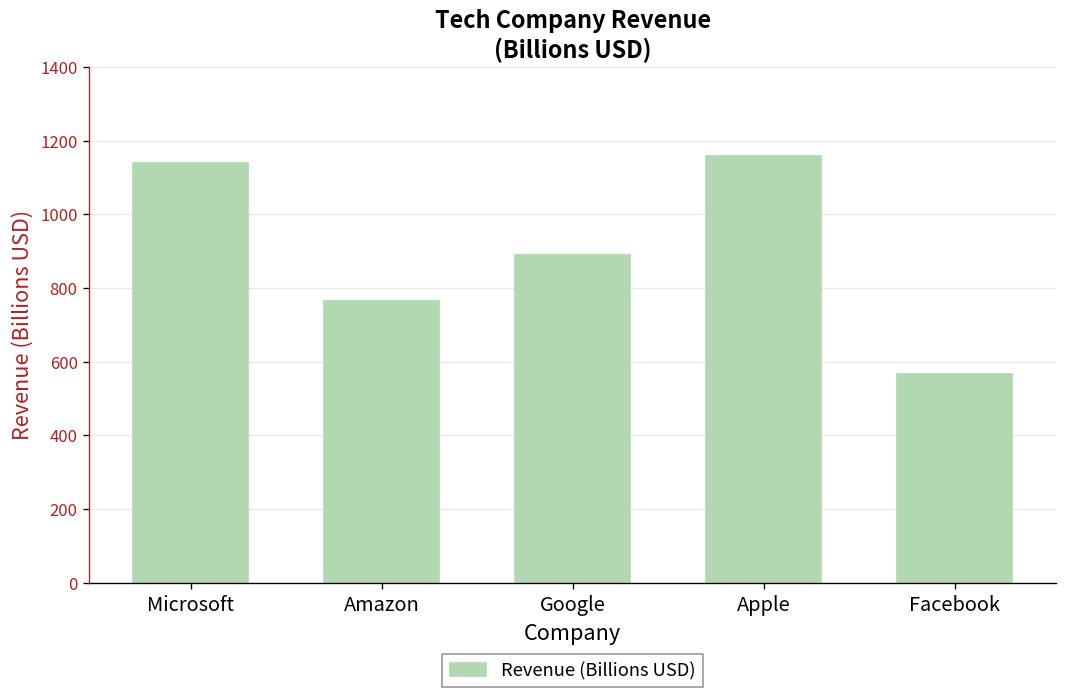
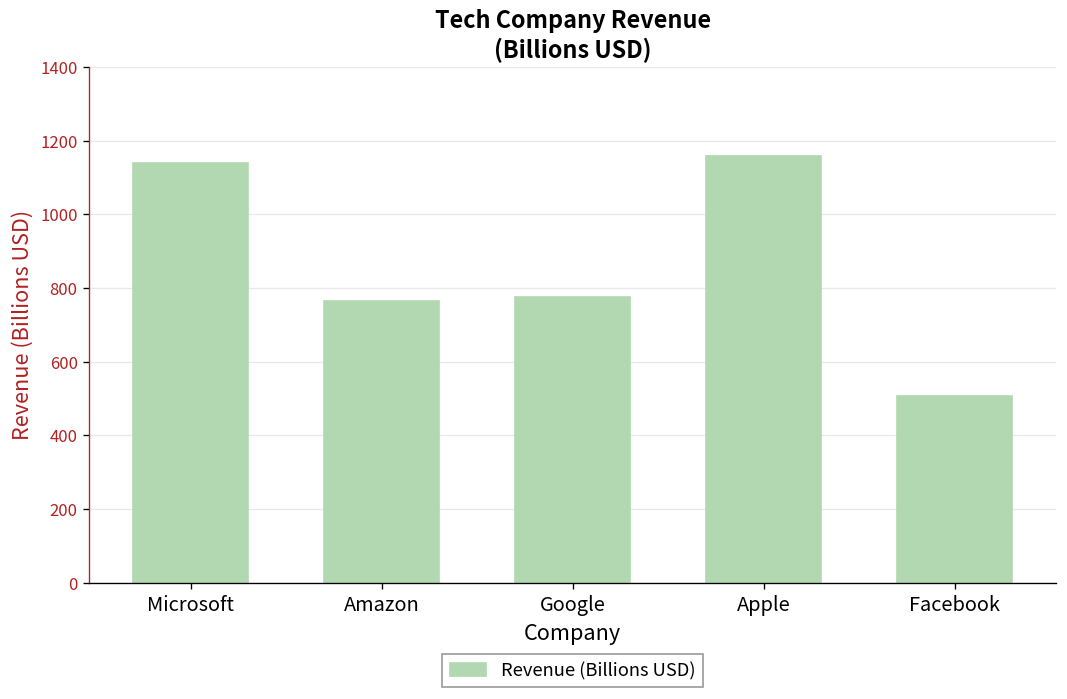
Google: 890 -> 780
Facebook: 570 -> 510
